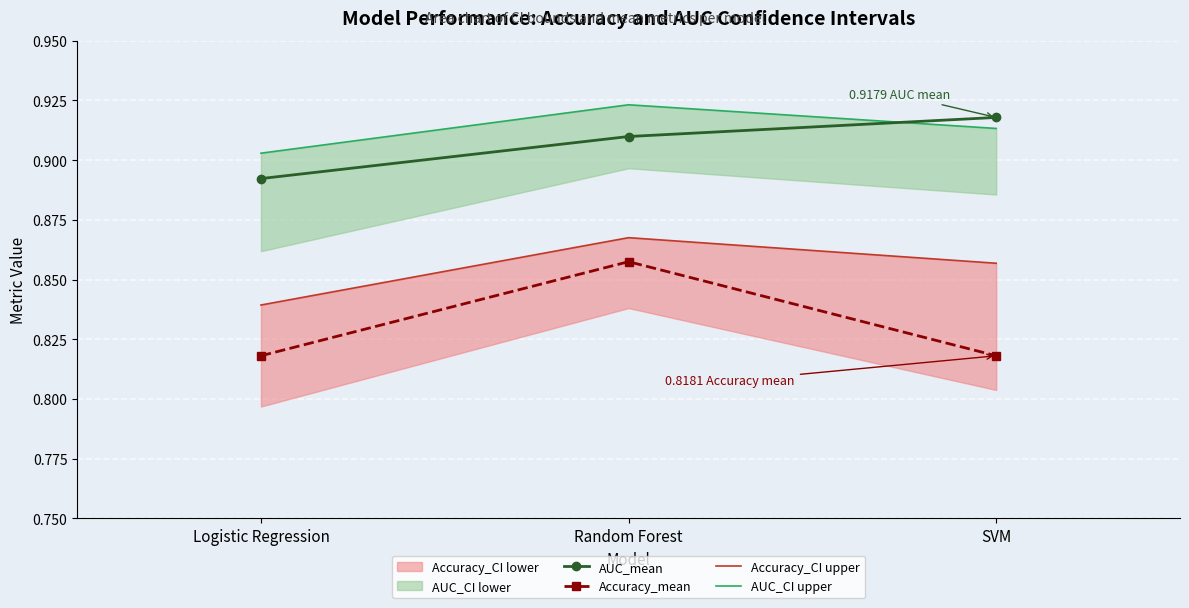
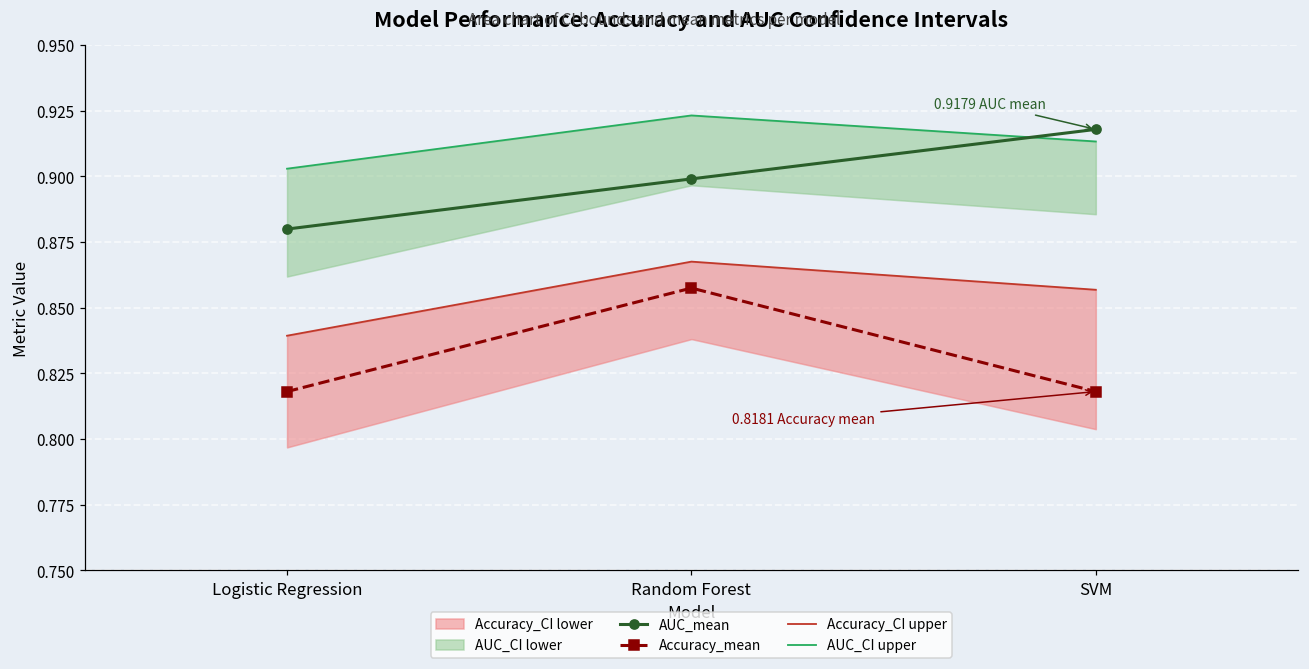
AUC_mean, Logistic Regression: 0.892 -> 0.880
AUC_mean, Random Forest: 0.910 -> 0.899
